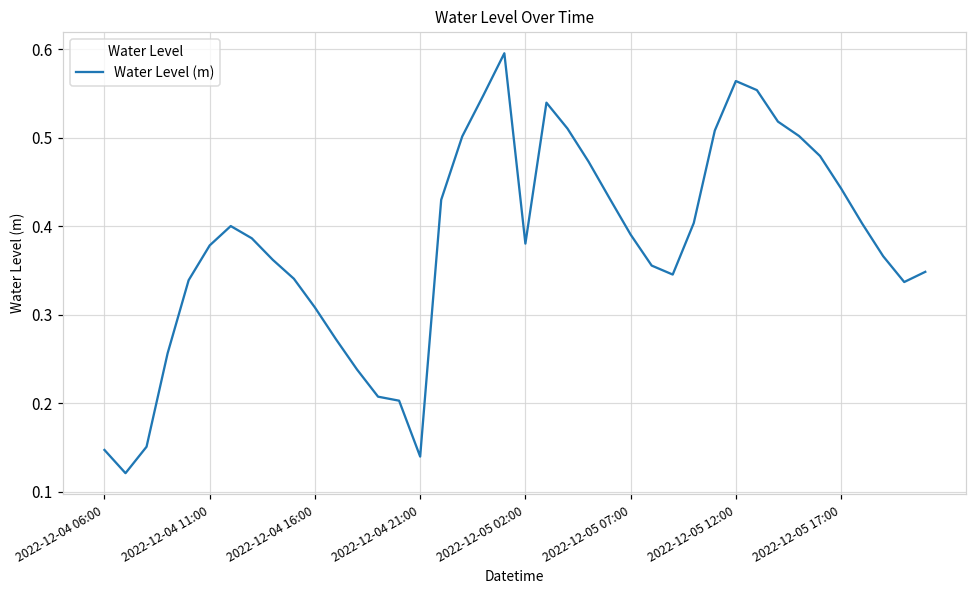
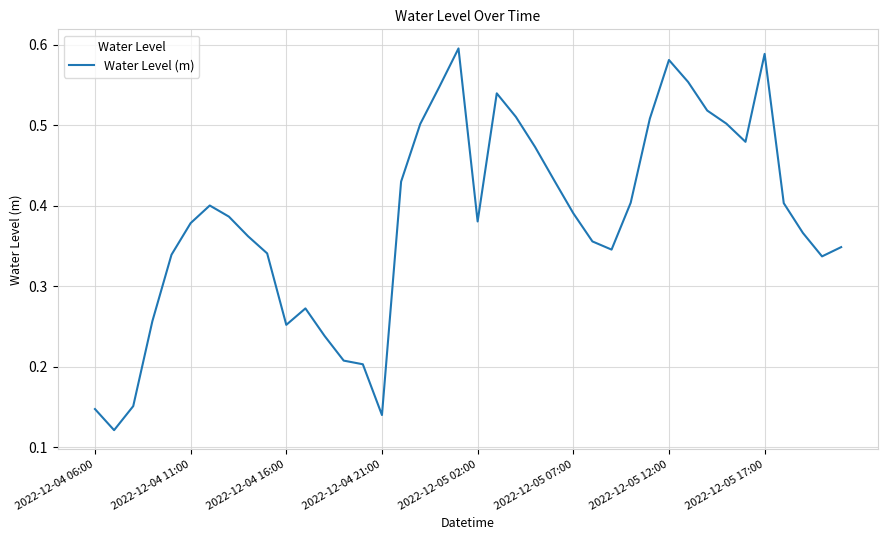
2022-12-04 16:00: 0.31 -> 0.25
2022-12-05 12:00: 0.56 -> 0.58
2022-12-05 17:00: 0.44 -> 0.59
